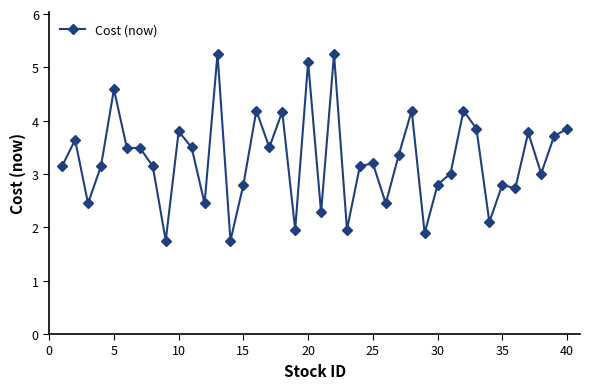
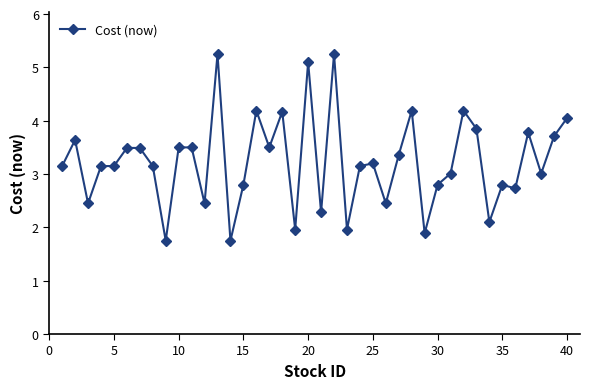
5: 4.6 -> 3.2
10: 3.8 -> 3.5
40: 3.9 -> 4.1
